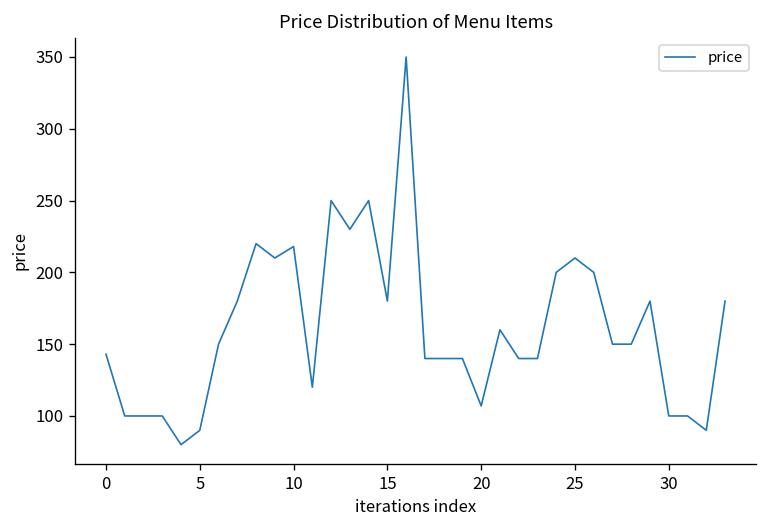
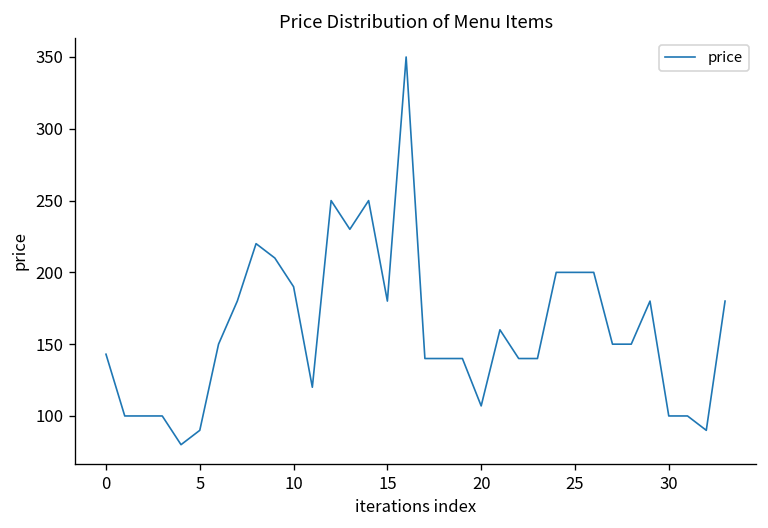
10: 218 -> 190
25: 210 -> 200
